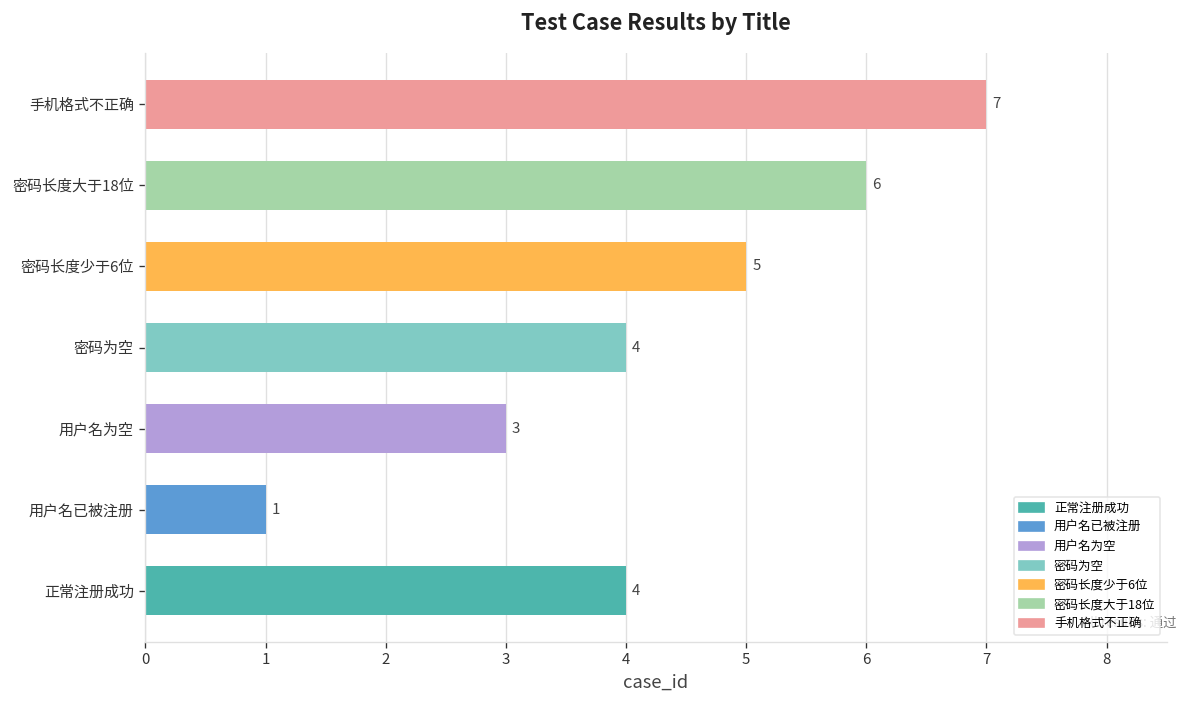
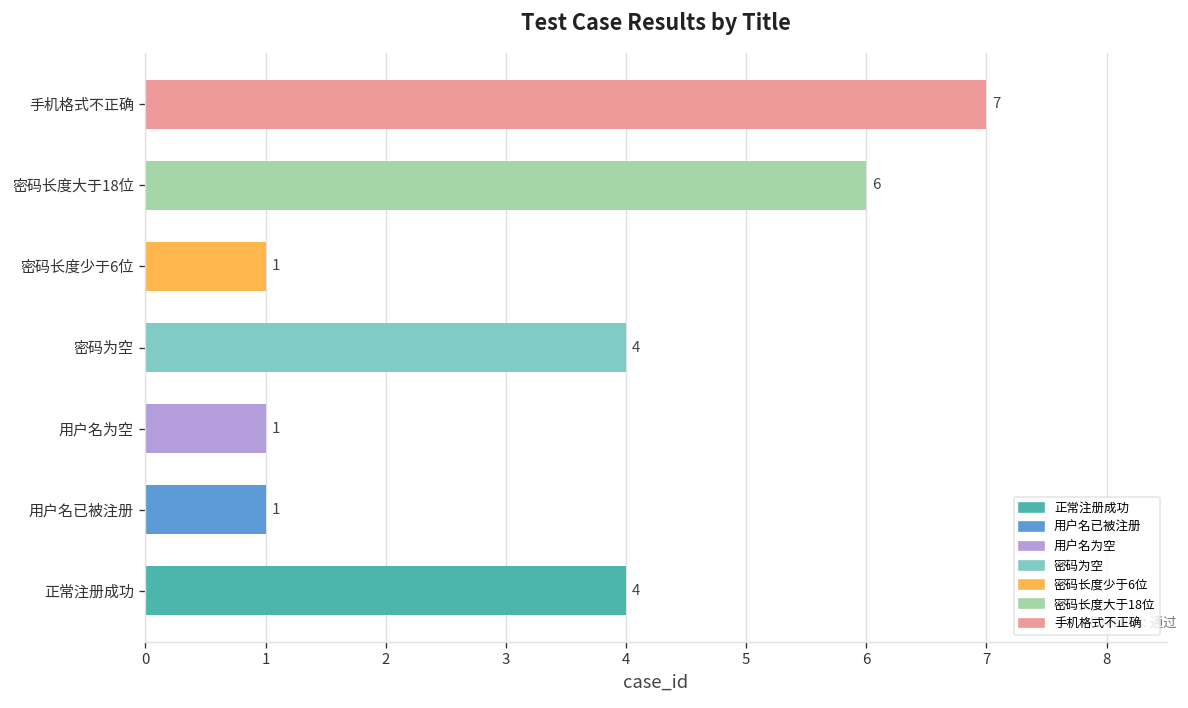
密码长度少于6位: 5 -> 1
用户名为空: 3 -> 1
